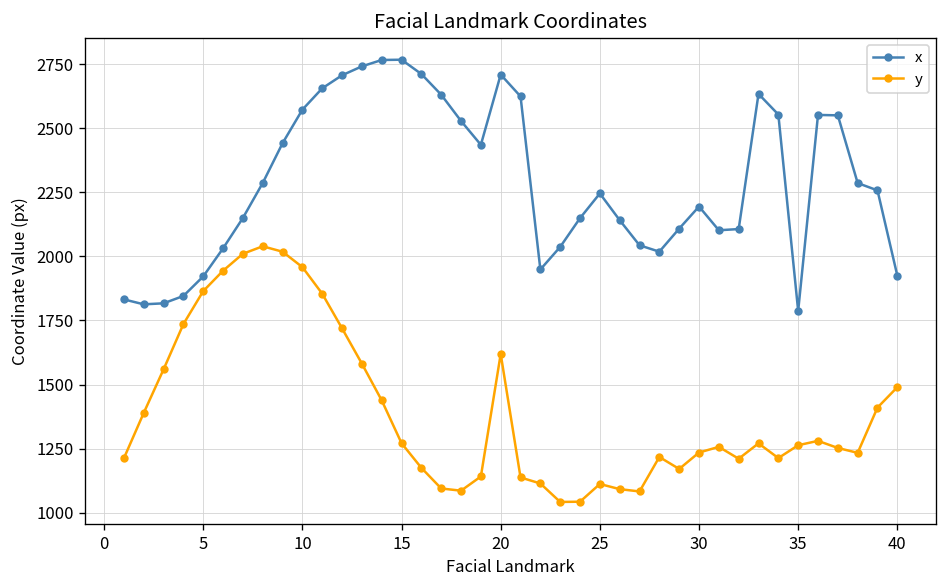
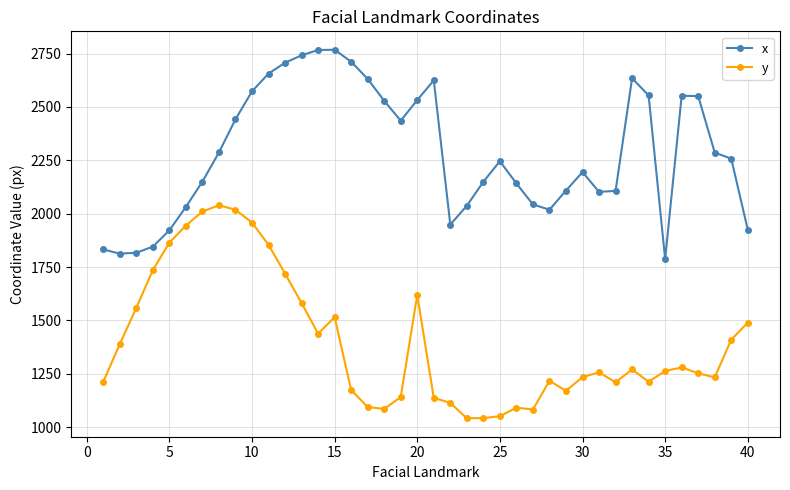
y, 15: 1270 -> 1520
x, 20: 2710 -> 2530
y, 25: 1110 -> 1050
